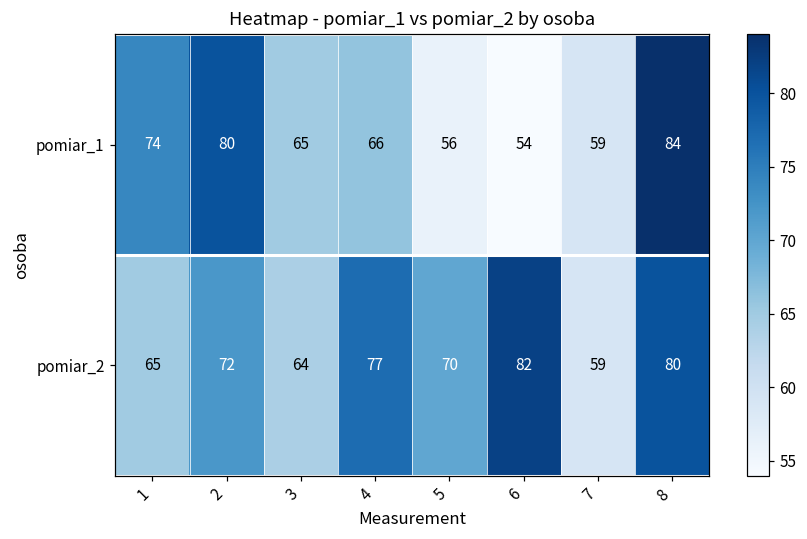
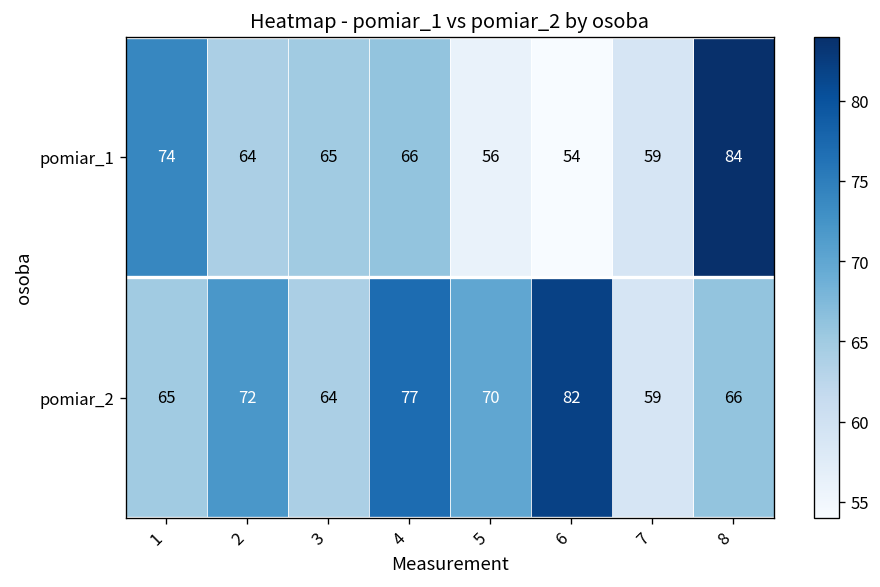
pomiar_1, 2: 80 -> 64
pomiar_2, 8: 80 -> 66
